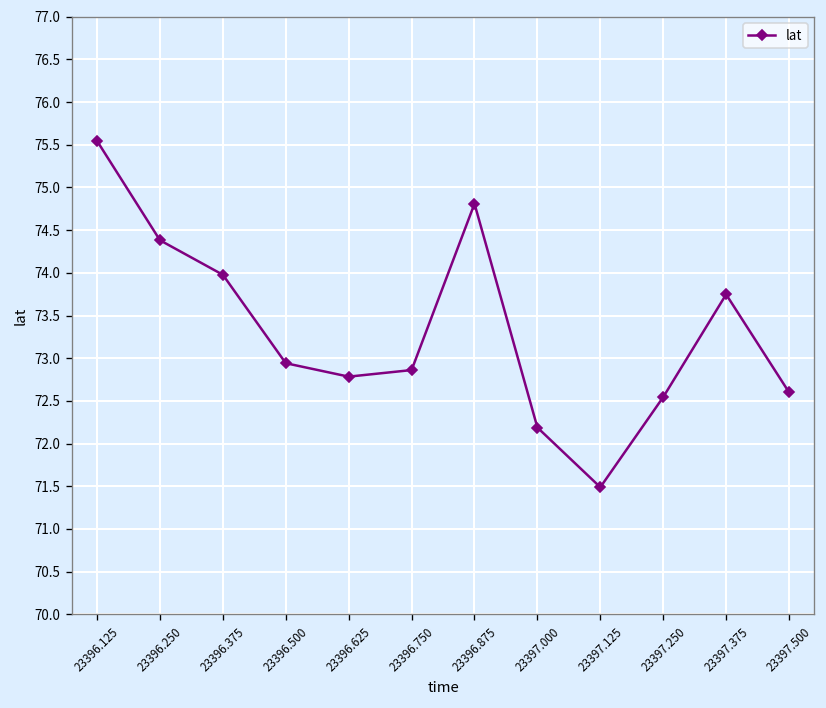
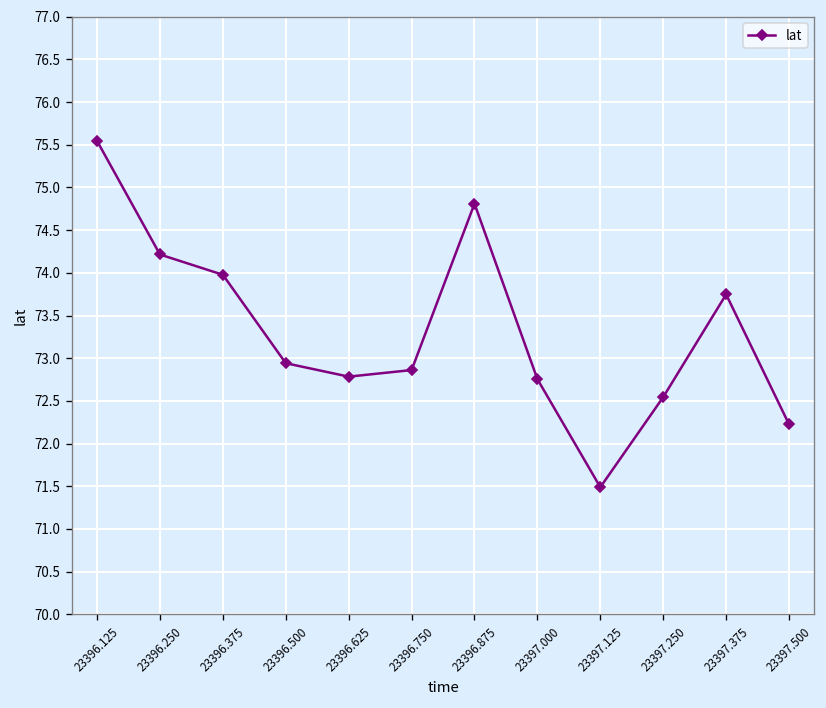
23396.250: 74.4 -> 74.2
23397.000: 72.2 -> 72.8
23397.500: 72.6 -> 72.2
